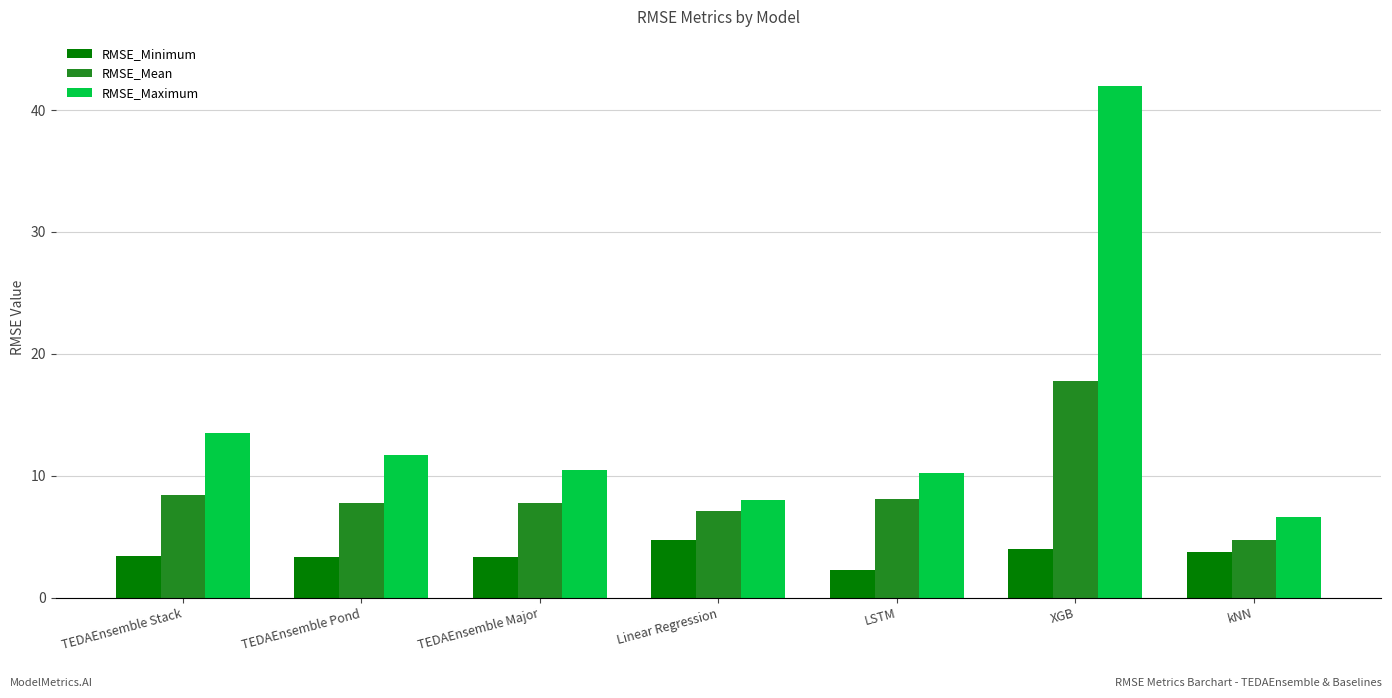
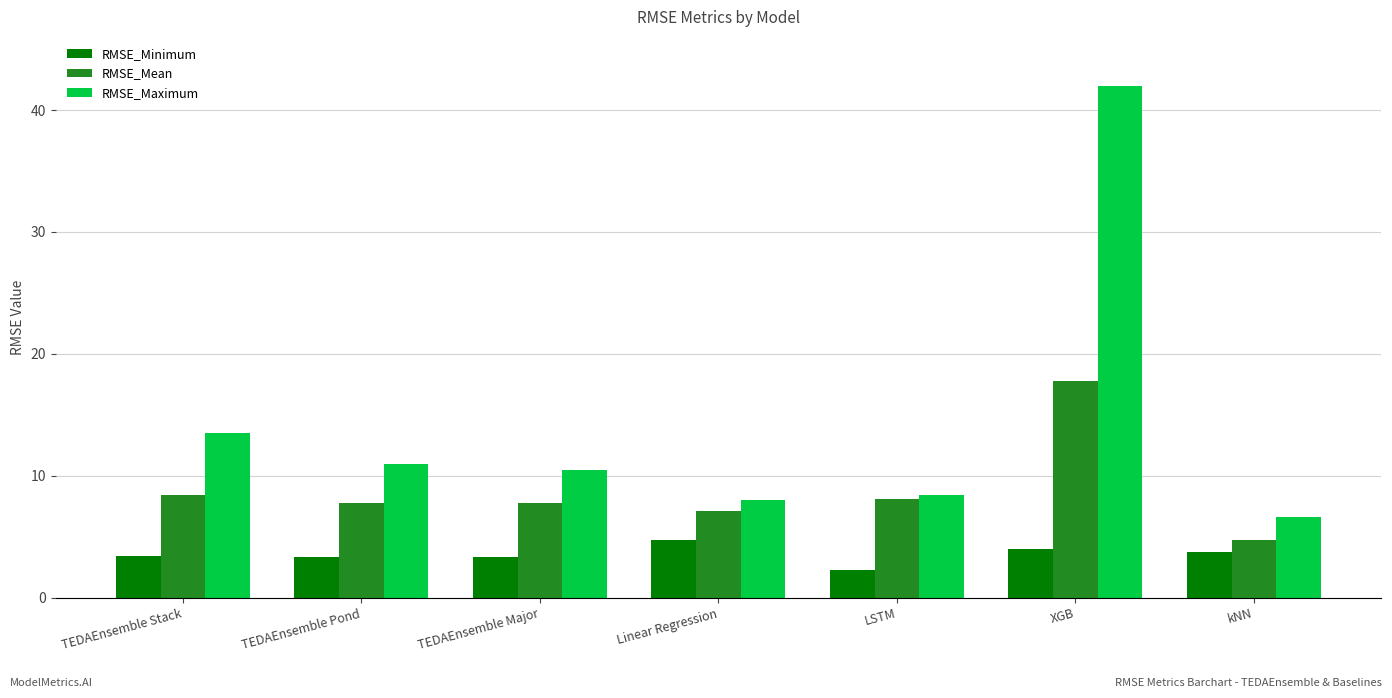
RMSE_Maximum, TEDAEnsemble Pond: 11.7 -> 11.0
RMSE_Maximum, LSTM: 10.3 -> 8.4
